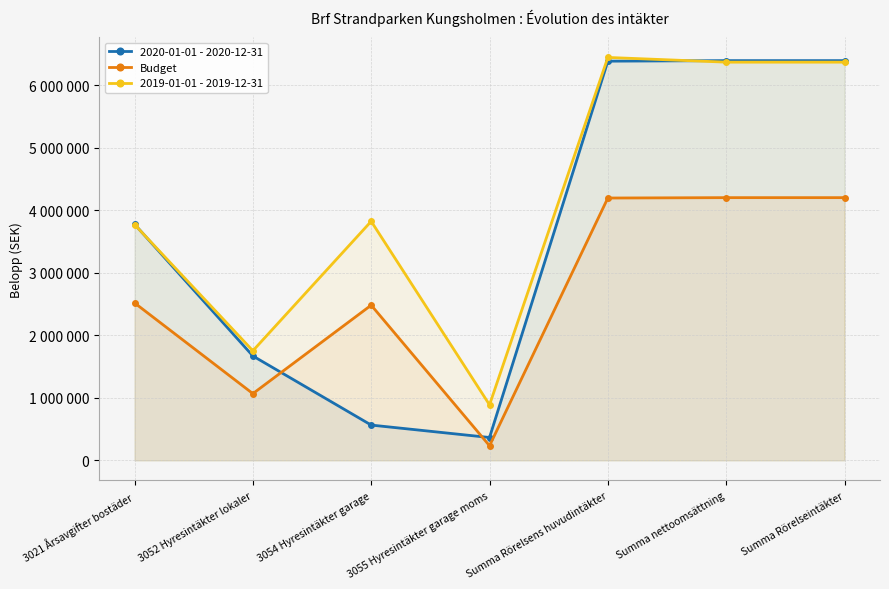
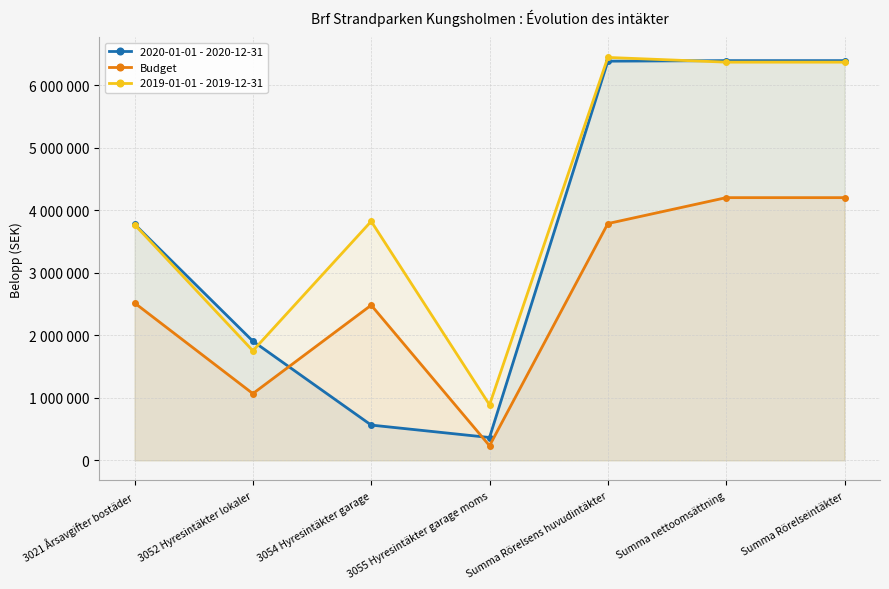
2020-01-01 - 2020-12-31, 3052 Hyresintäkter lokaler: 1700000 -> 1900000
Budget, Summa Rörelsens huvudintäkter: 4200000 -> 3800000
